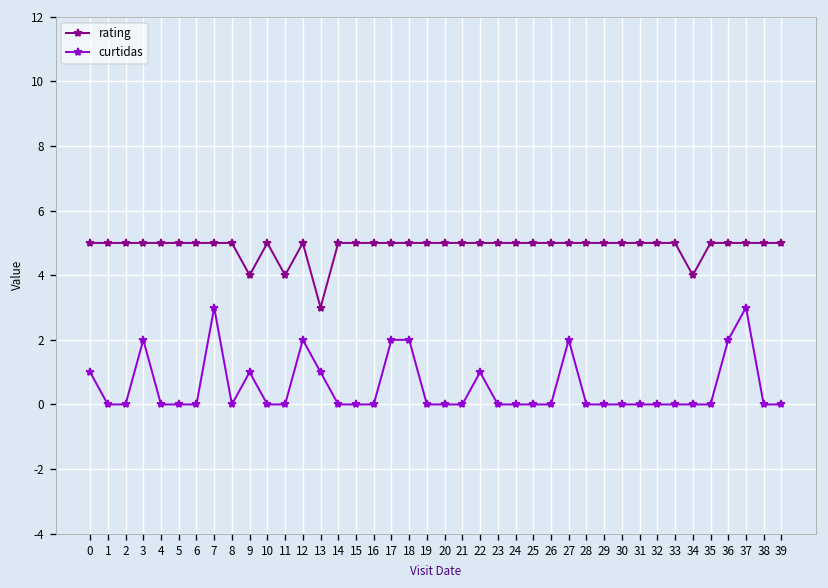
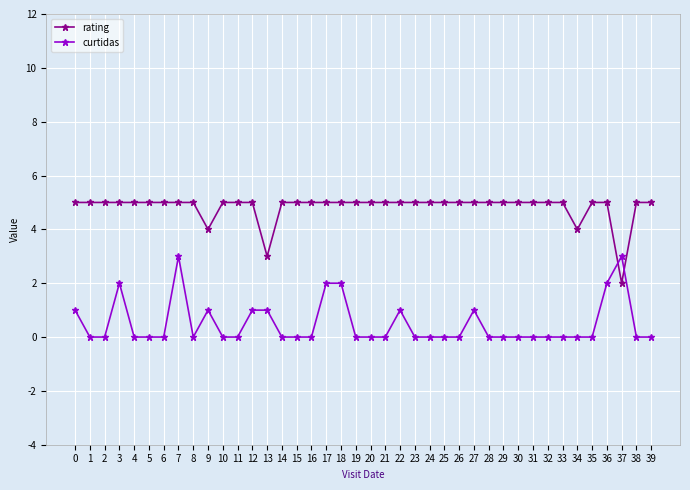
rating, 11: 4 -> 5
curtidas, 12: 2 -> 1
curtidas, 27: 2 -> 1
rating, 37: 5 -> 2
